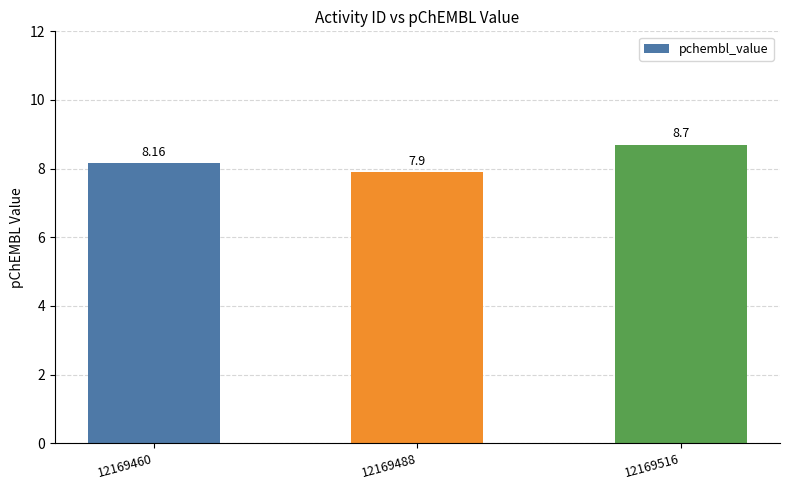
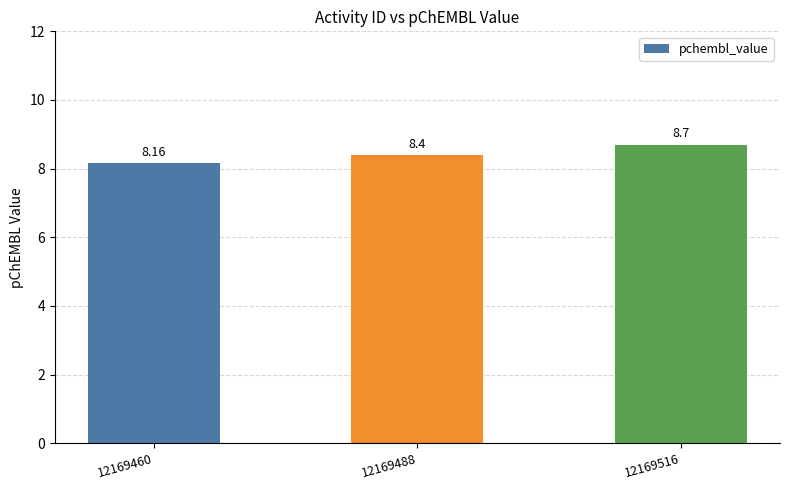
12169488: 7.9 -> 8.4
